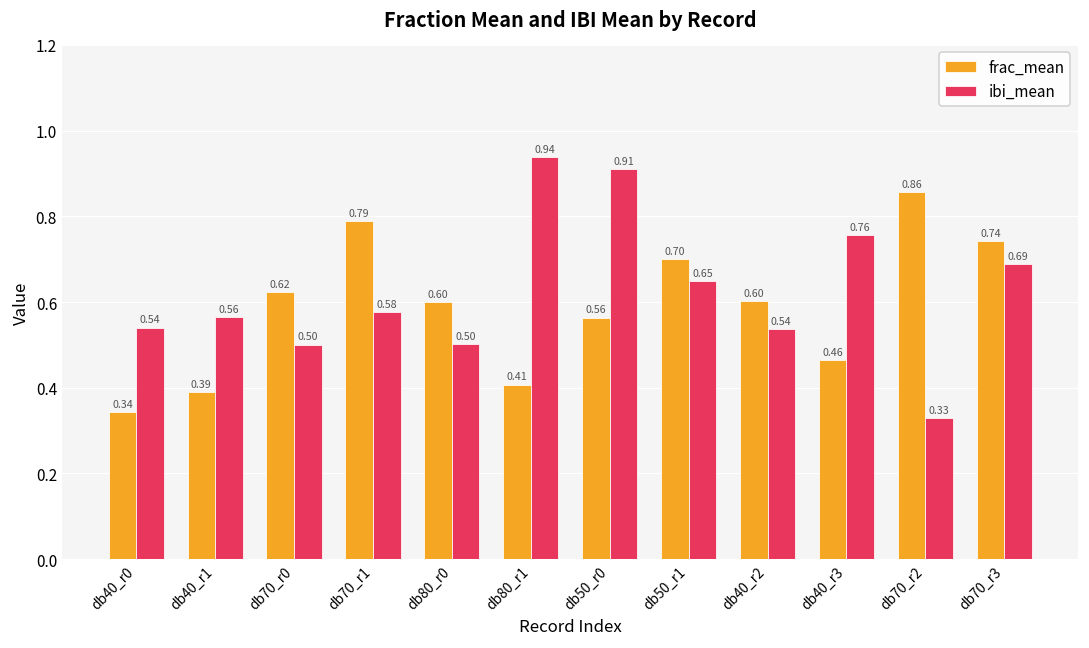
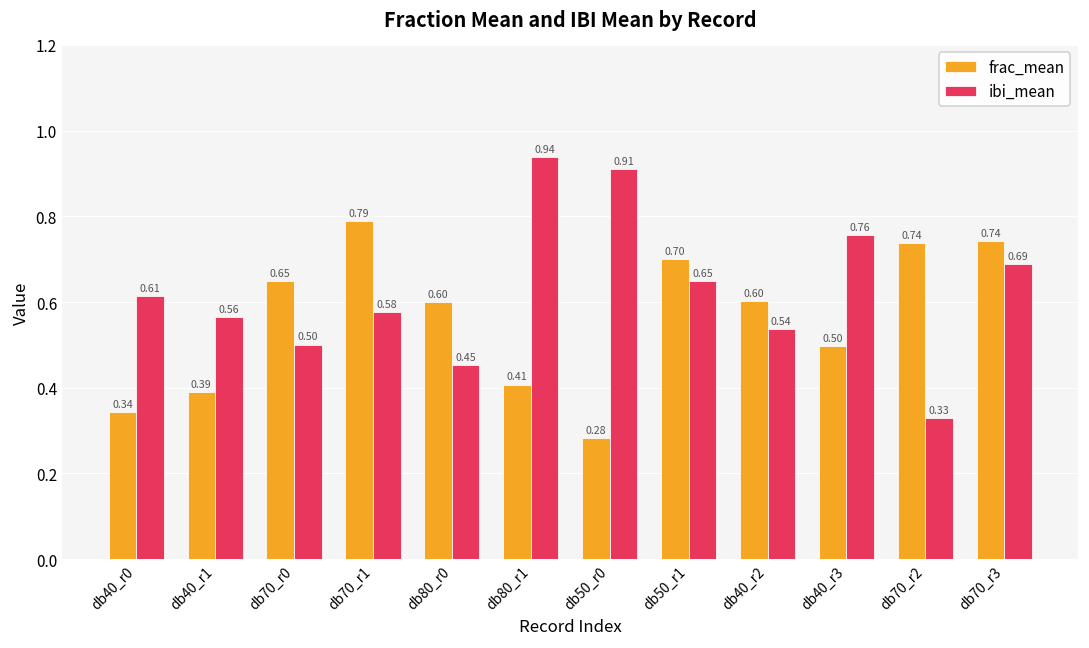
ibi_mean, db40_r0: 0.54 -> 0.61
frac_mean, db70_r0: 0.62 -> 0.65
ibi_mean, db80_r0: 0.50 -> 0.45
frac_mean, db50_r0: 0.56 -> 0.28
frac_mean, db40_r3: 0.46 -> 0.50
frac_mean, db70_r2: 0.86 -> 0.74
